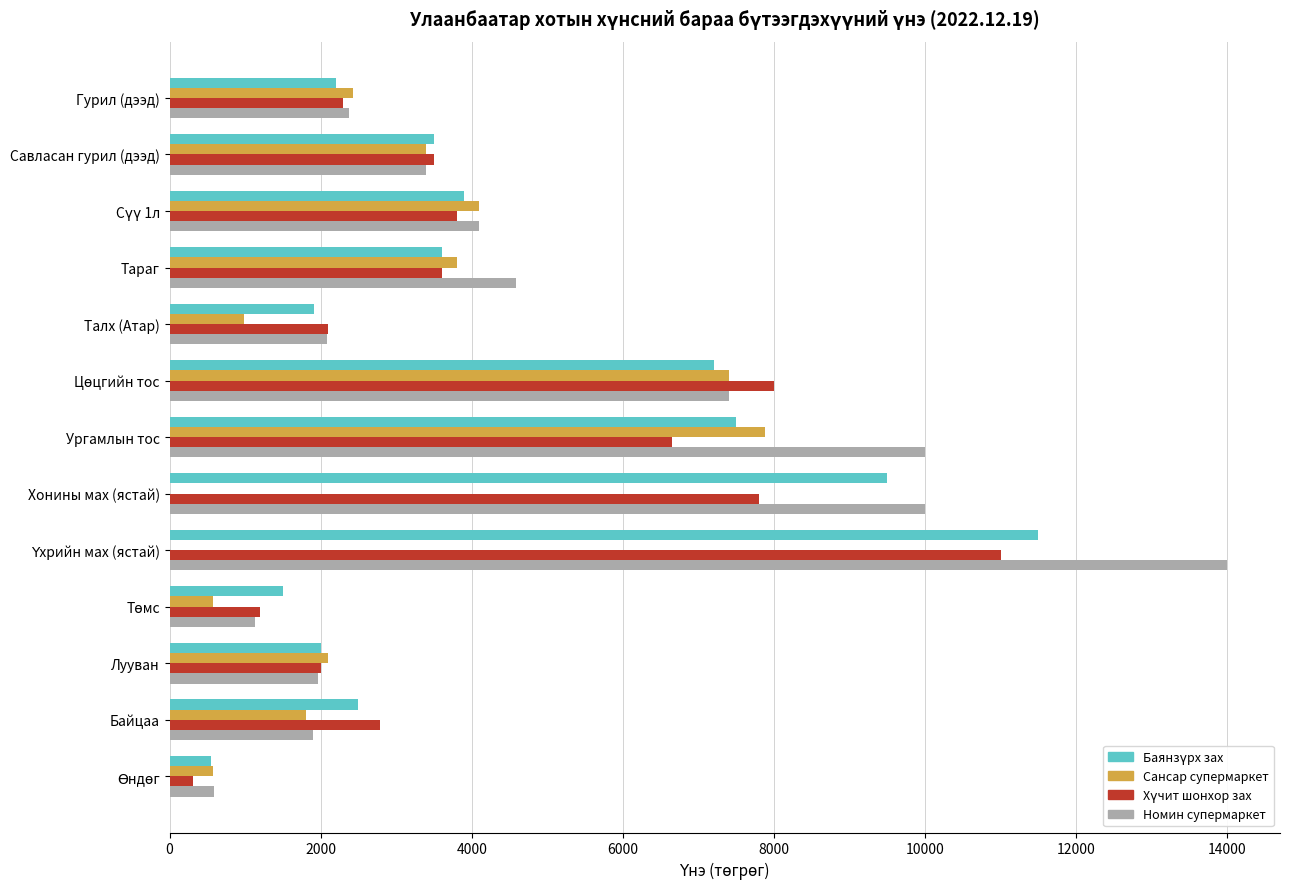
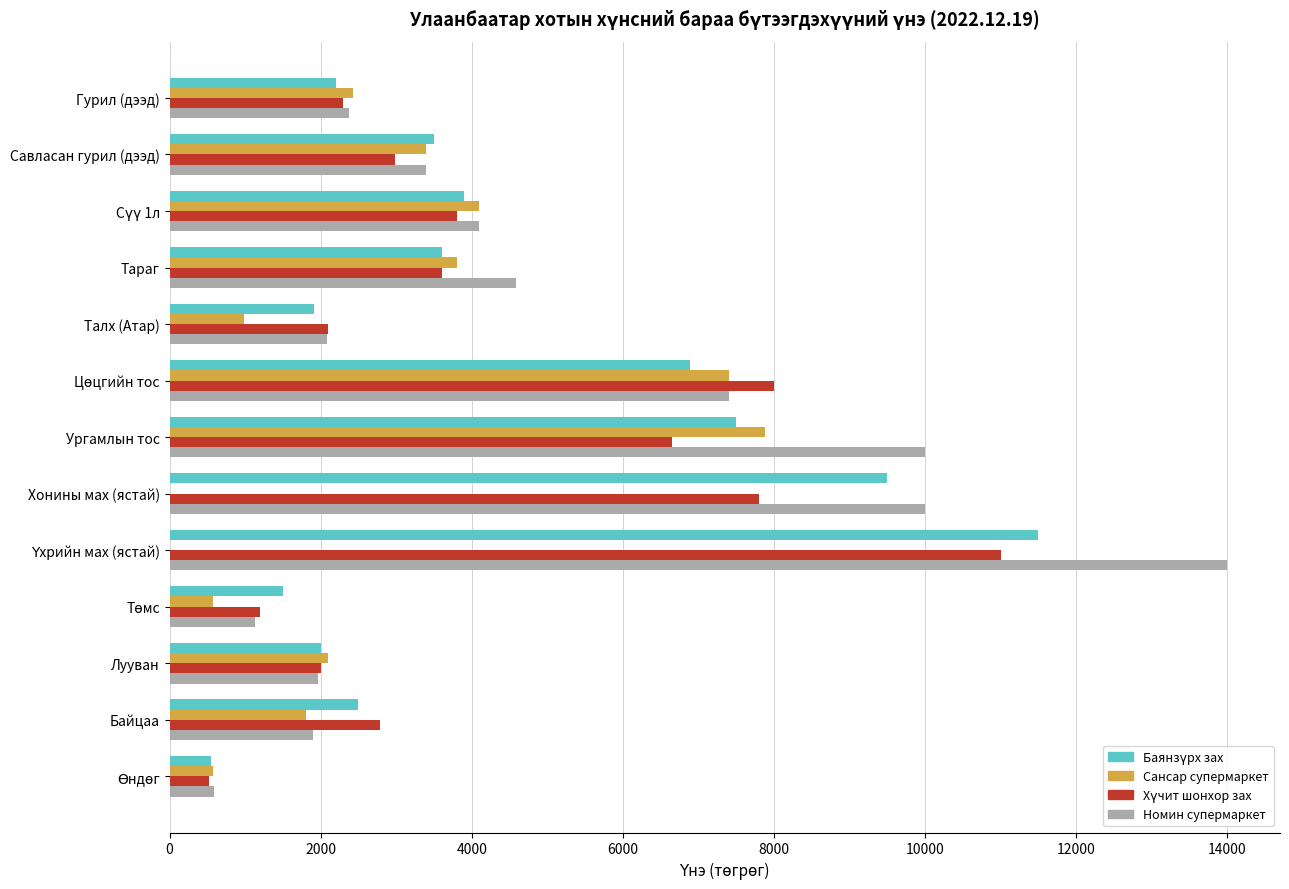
Хүчит шонхор зах, Савласан гурил (дээд): 3500 -> 3000
Баянзүрх зах, Цөцгийн тос: 7200 -> 6900
Хүчит шонхор зах, Өндөг: 300 -> 500
